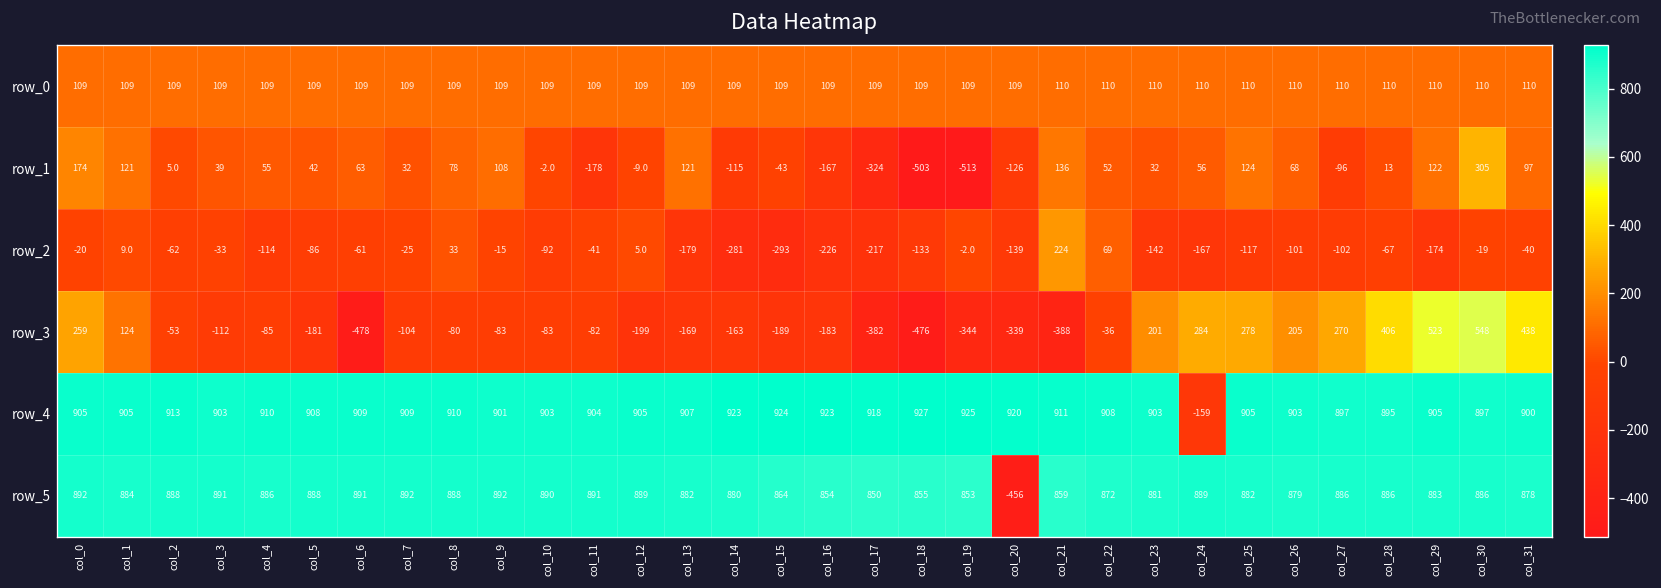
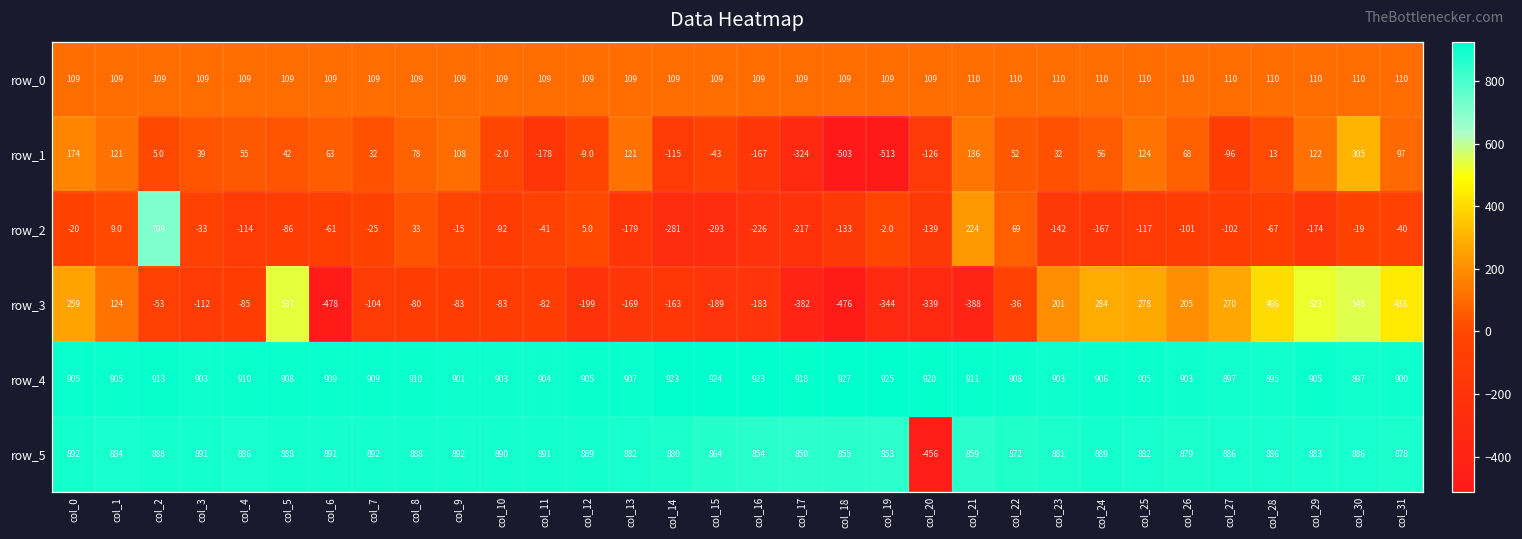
row_2, col_2: -62 -> 709
row_3, col_5: -181 -> 537
row_4, col_24: -159 -> 906
